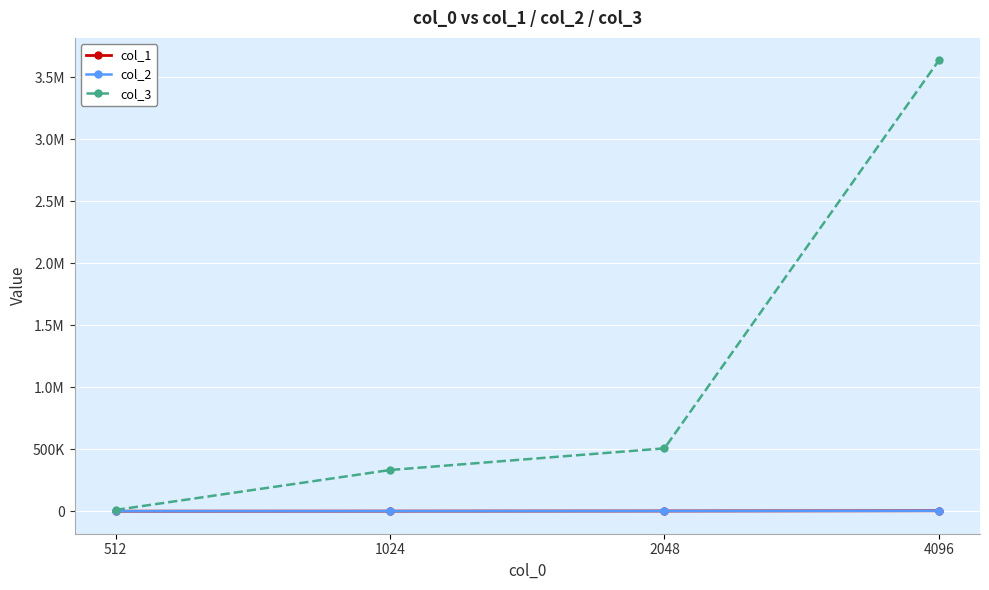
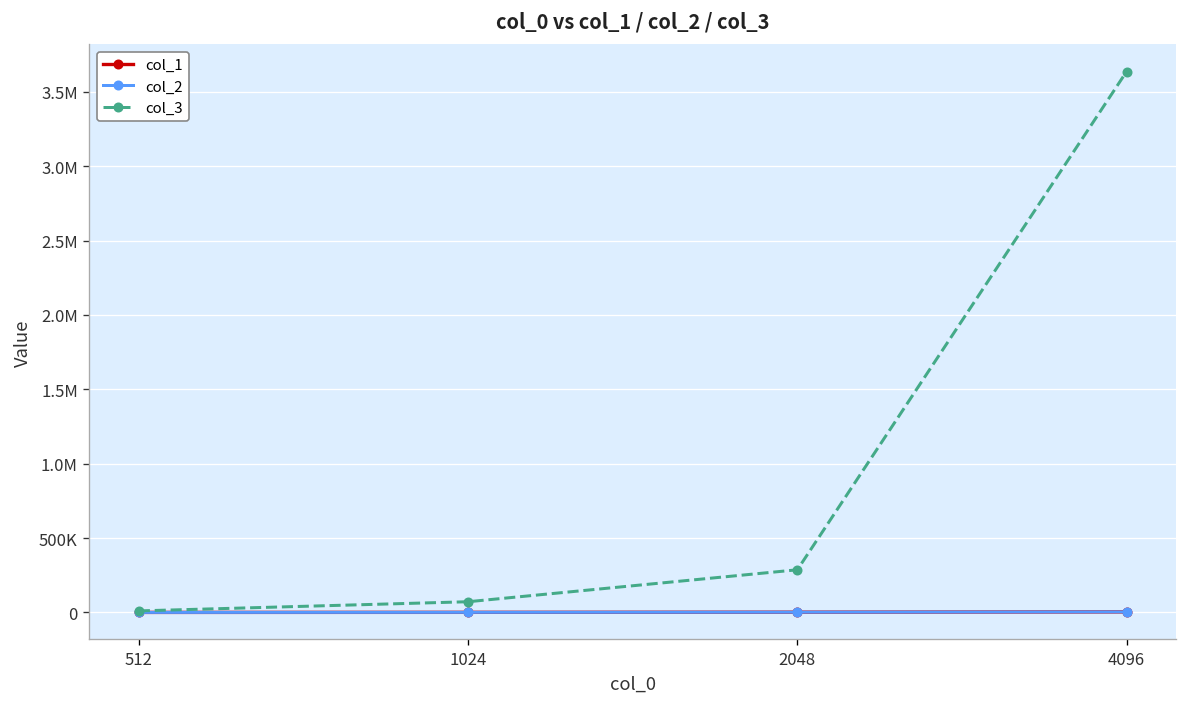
col_3, 1024: 330000 -> 70000
col_3, 2048: 510000 -> 290000
